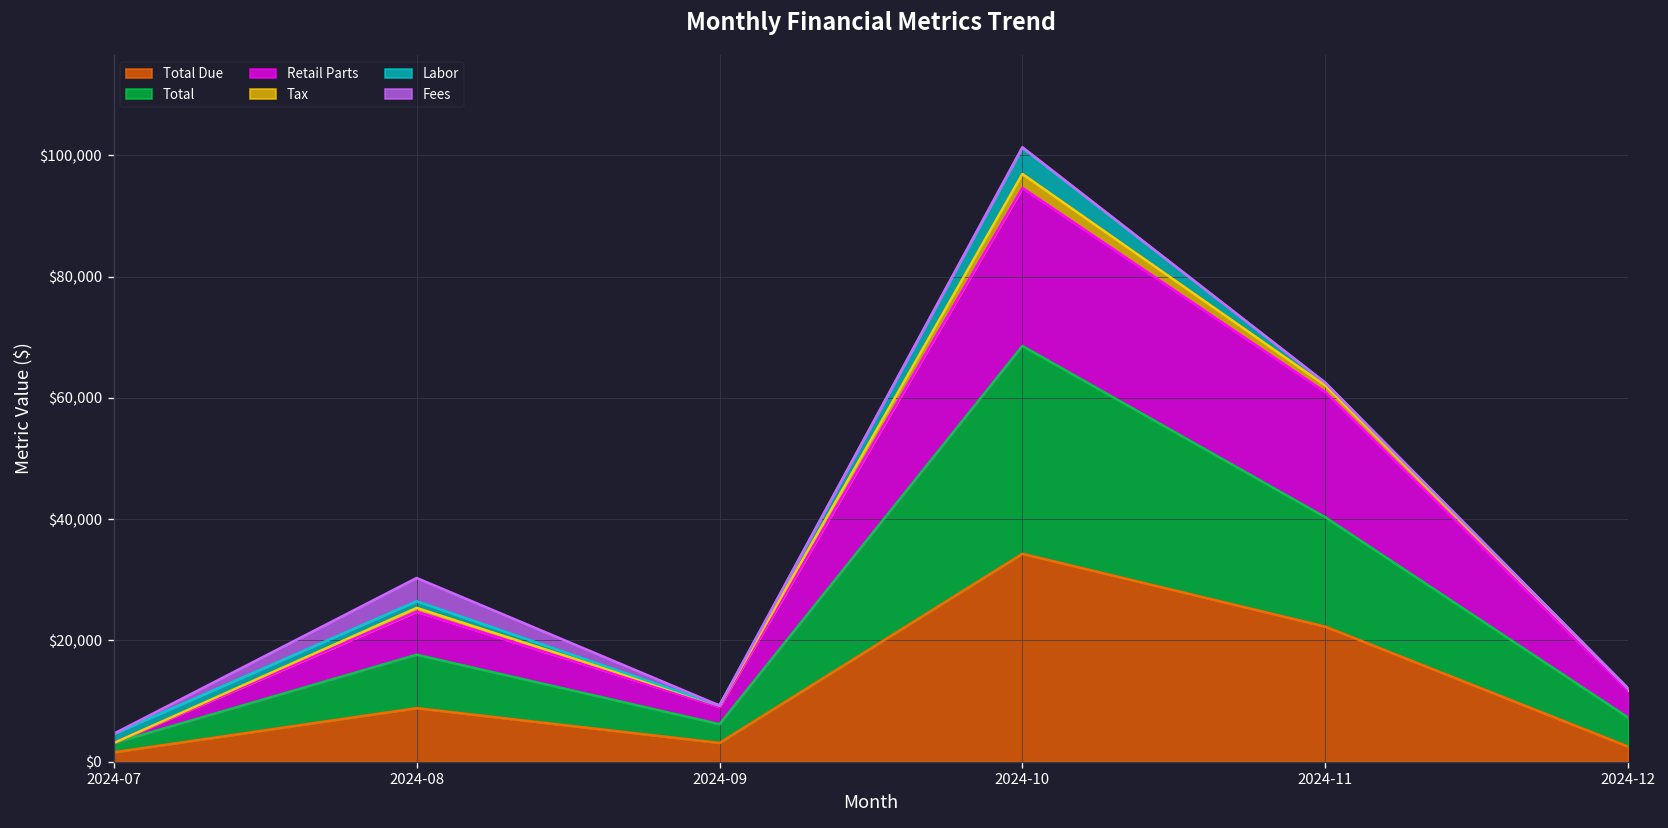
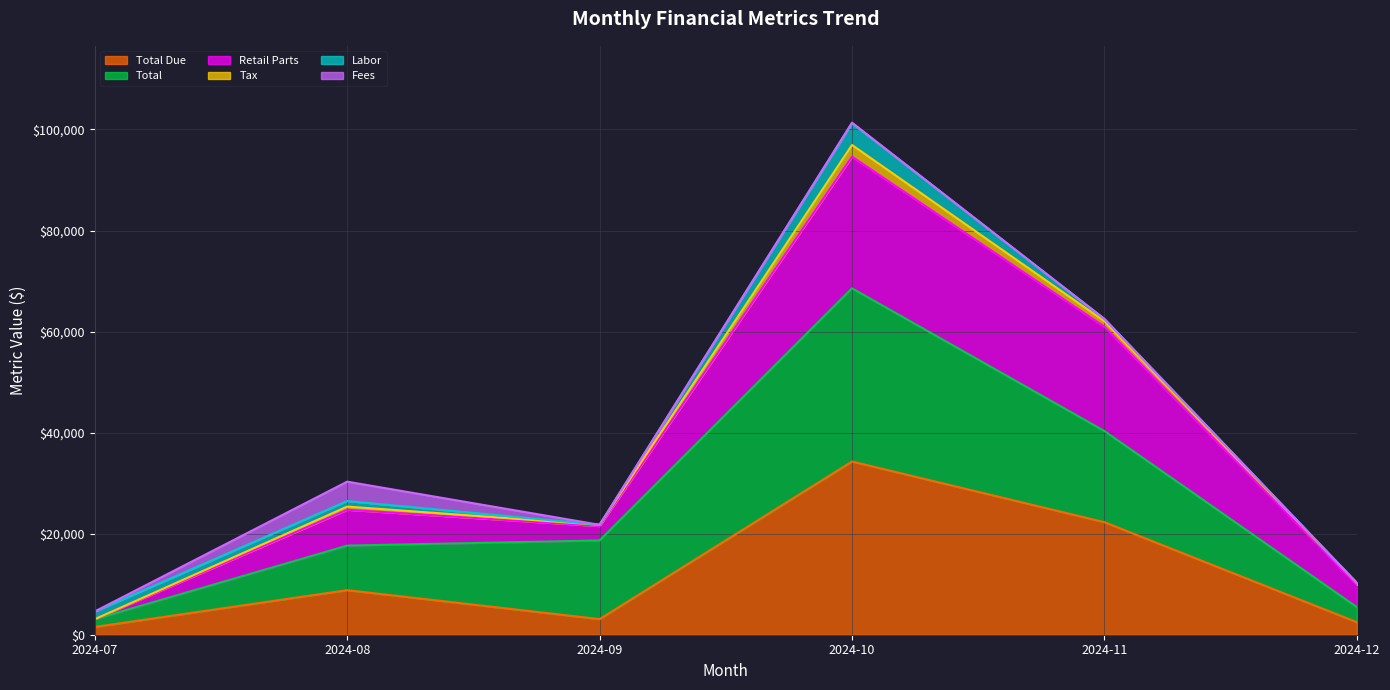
Total, 2024-09: $3,000 -> $16,000
Total, 2024-12: $5,000 -> $3,000
